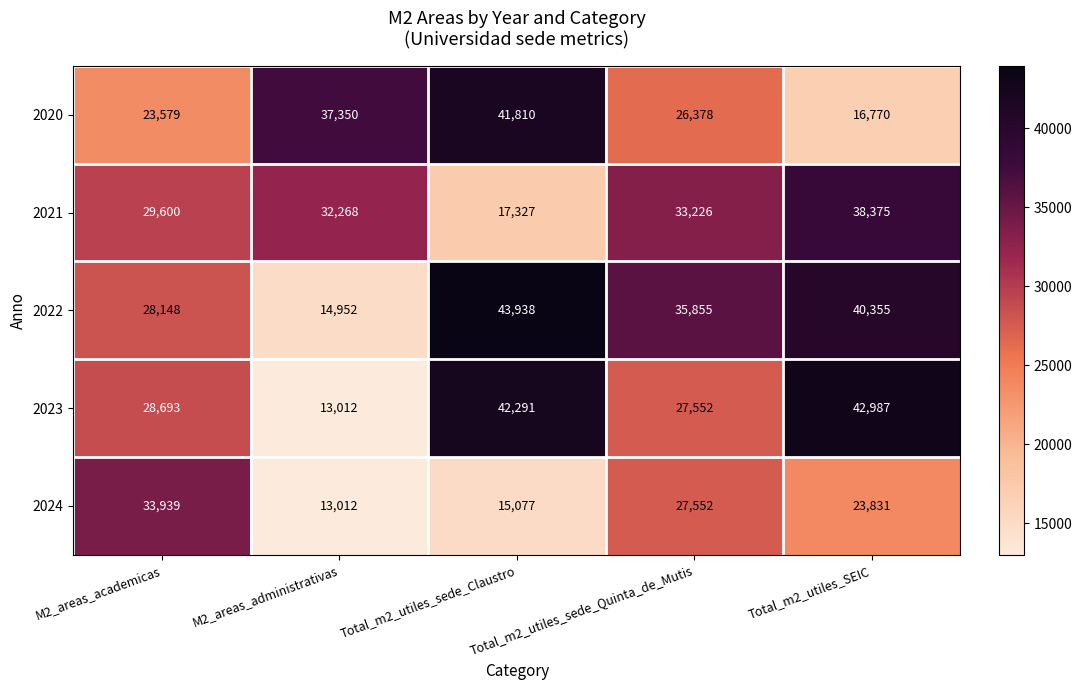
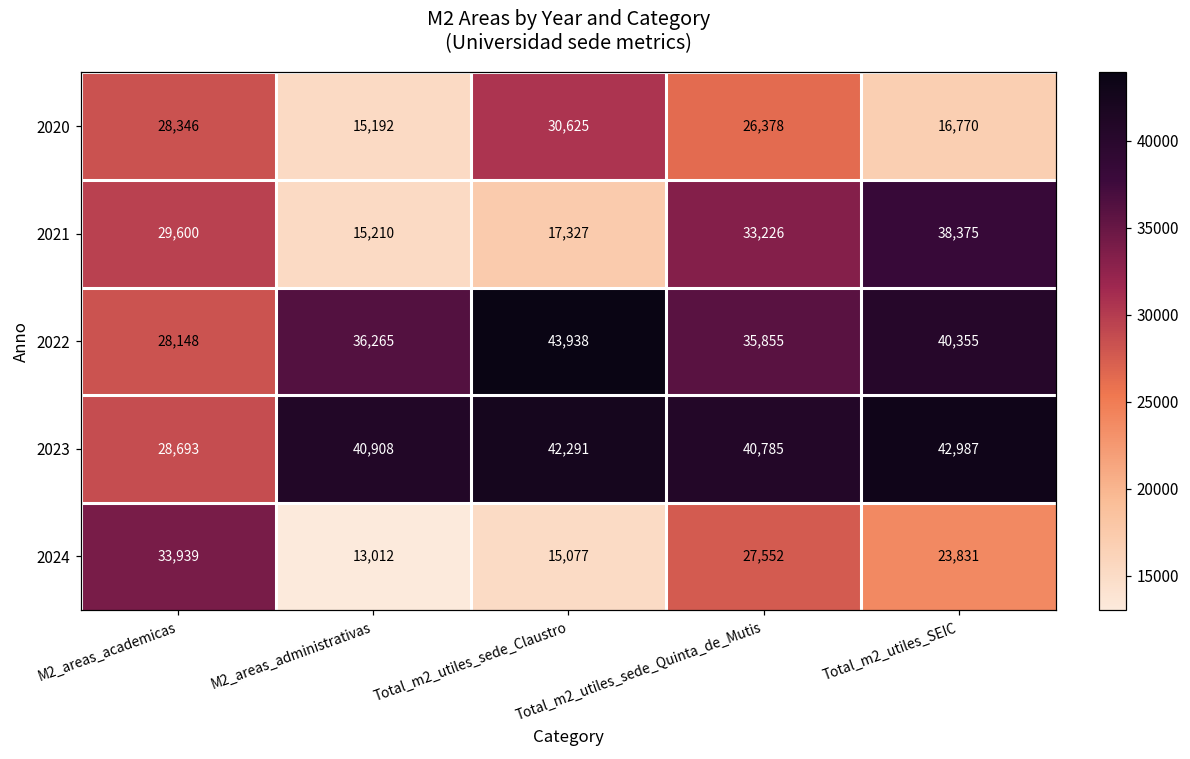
2020, M2_areas_academicas: 23,579 -> 28,346
2020, M2_areas_administrativas: 37,350 -> 15,192
2020, Total_m2_utiles_sede_Claustro: 41,810 -> 30,625
2021, M2_areas_administrativas: 32,268 -> 15,210
2022, M2_areas_administrativas: 14,952 -> 36,265
2023, M2_areas_administrativas: 13,012 -> 40,908
2023, Total_m2_utiles_sede_Quinta_de_Mutis: 27,552 -> 40,785
